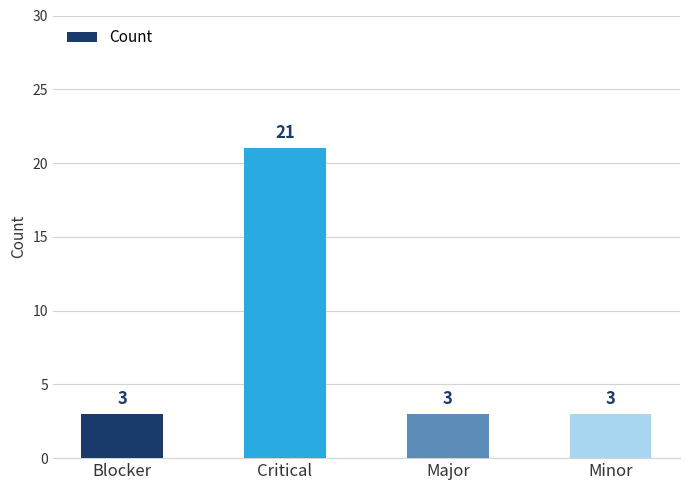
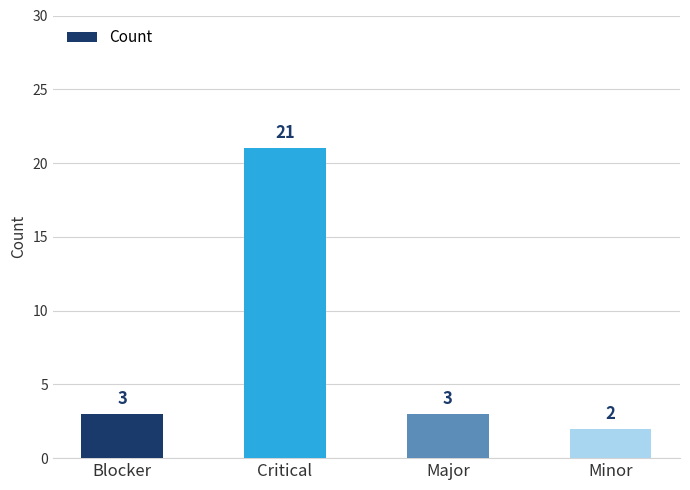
Minor: 3 -> 2
